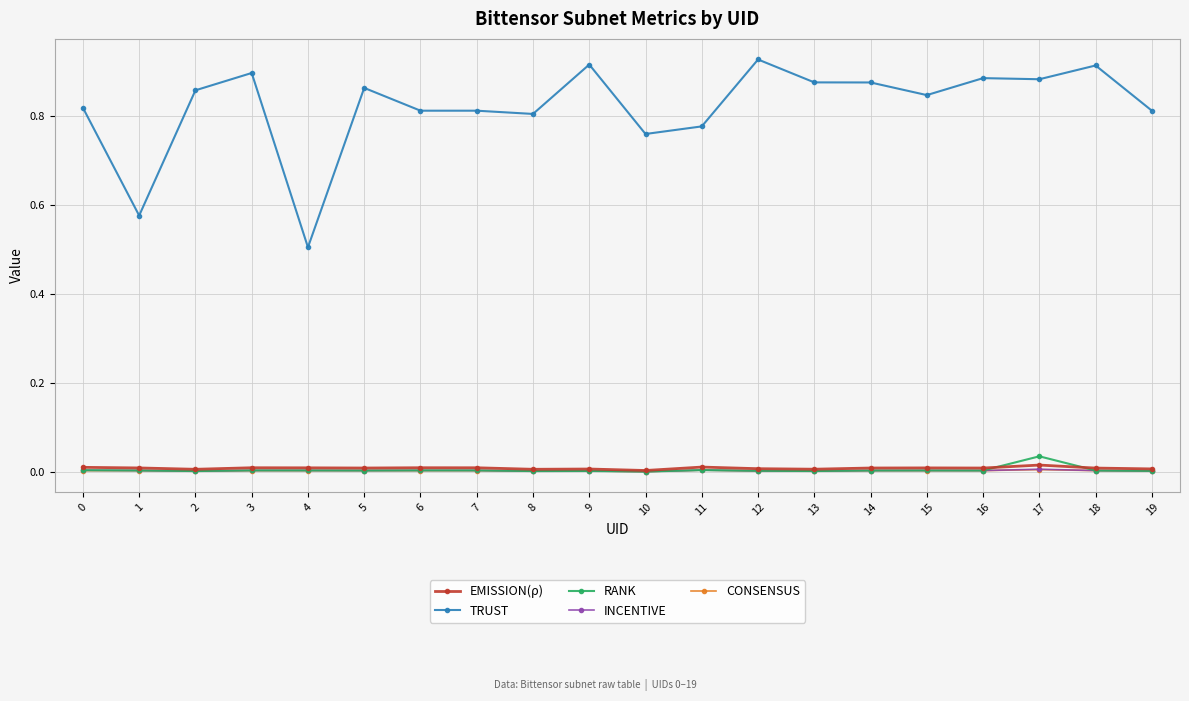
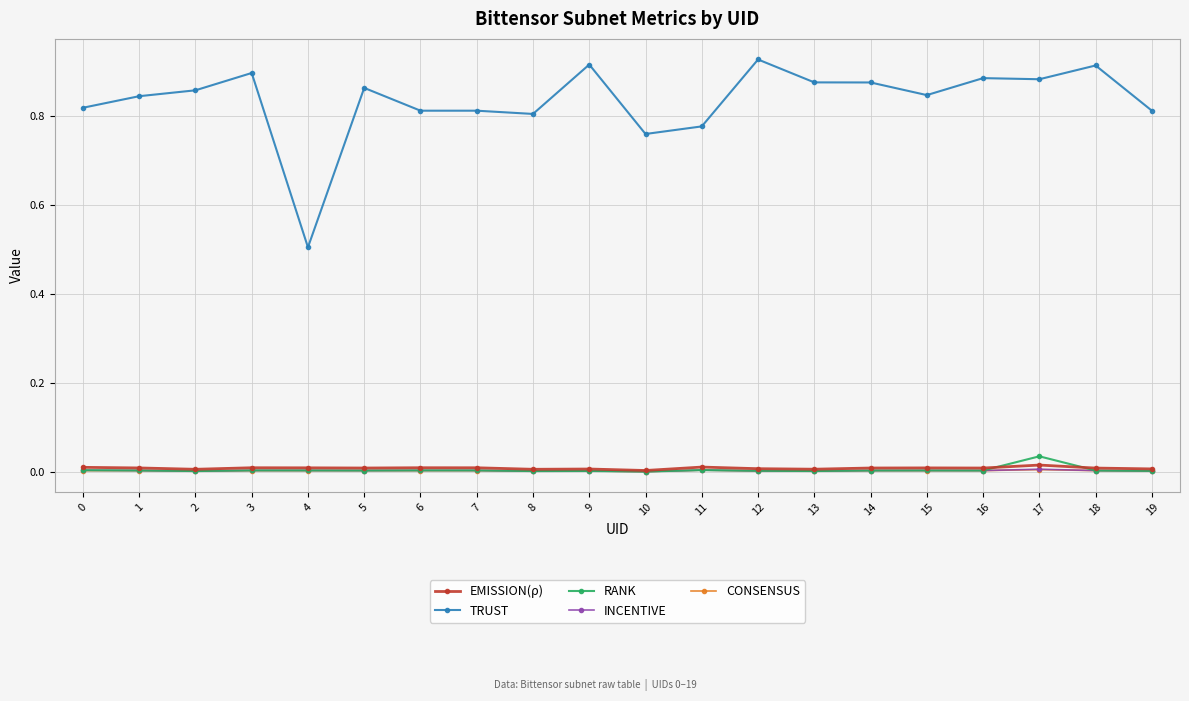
TRUST, 1: 0.58 -> 0.84
